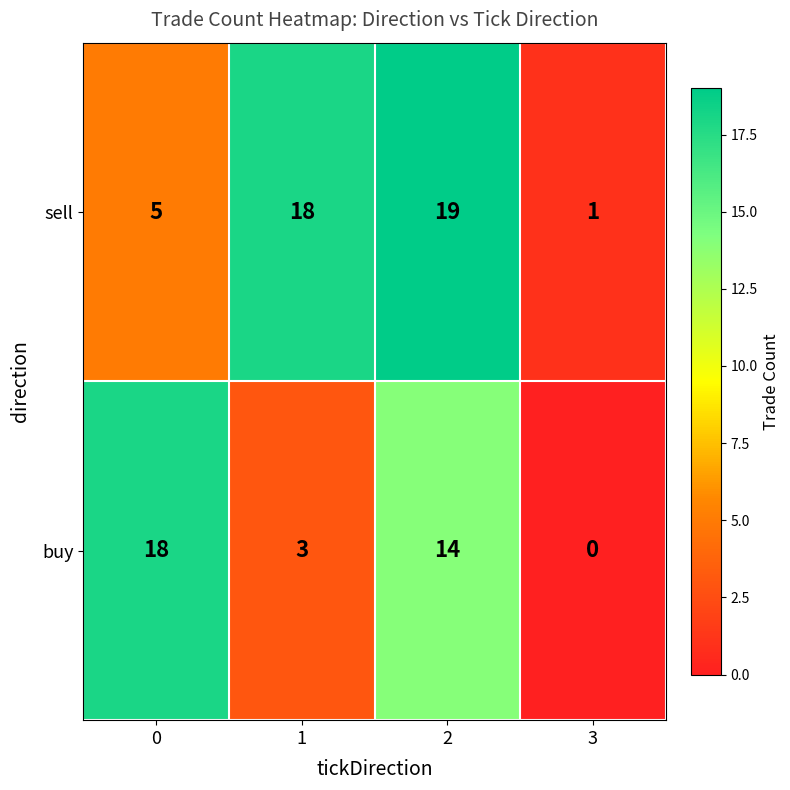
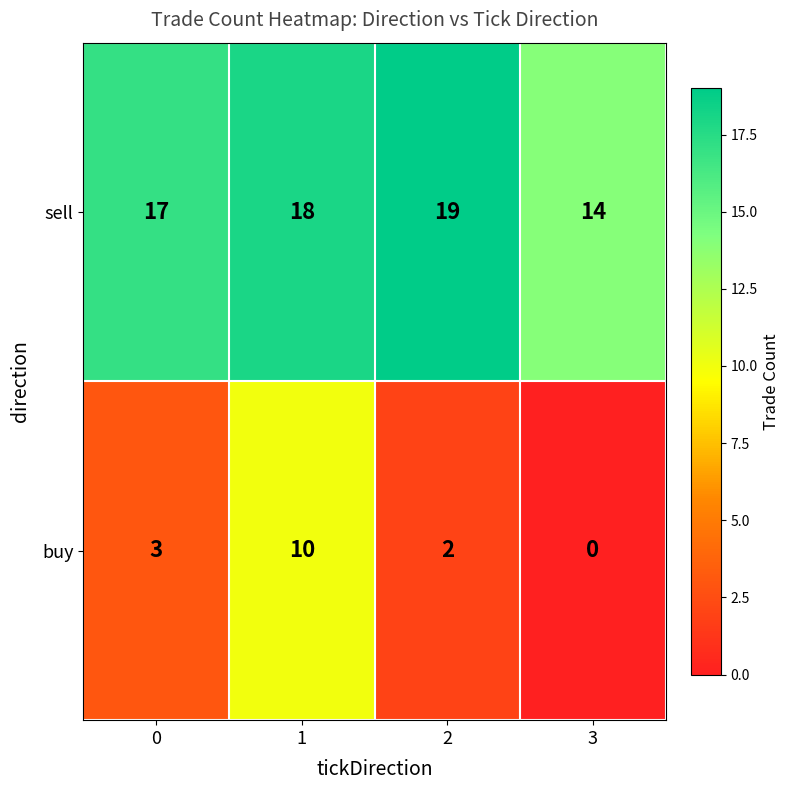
sell, 0: 5 -> 17
sell, 3: 1 -> 14
buy, 0: 18 -> 3
buy, 1: 3 -> 10
buy, 2: 14 -> 2
